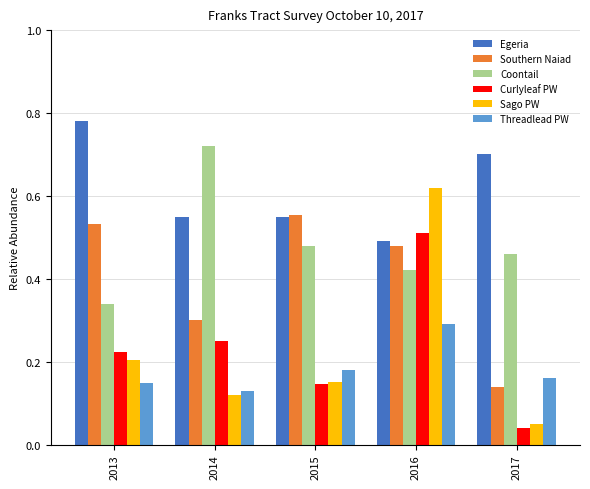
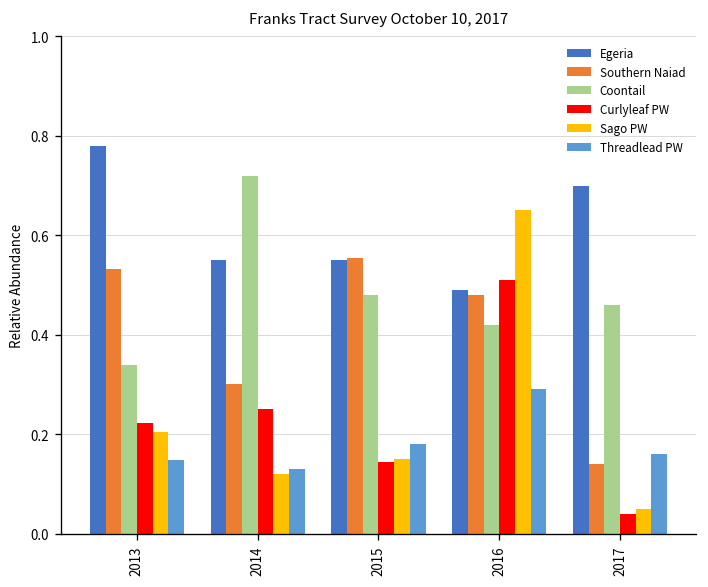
Sago PW, 2016: 0.62 -> 0.65
